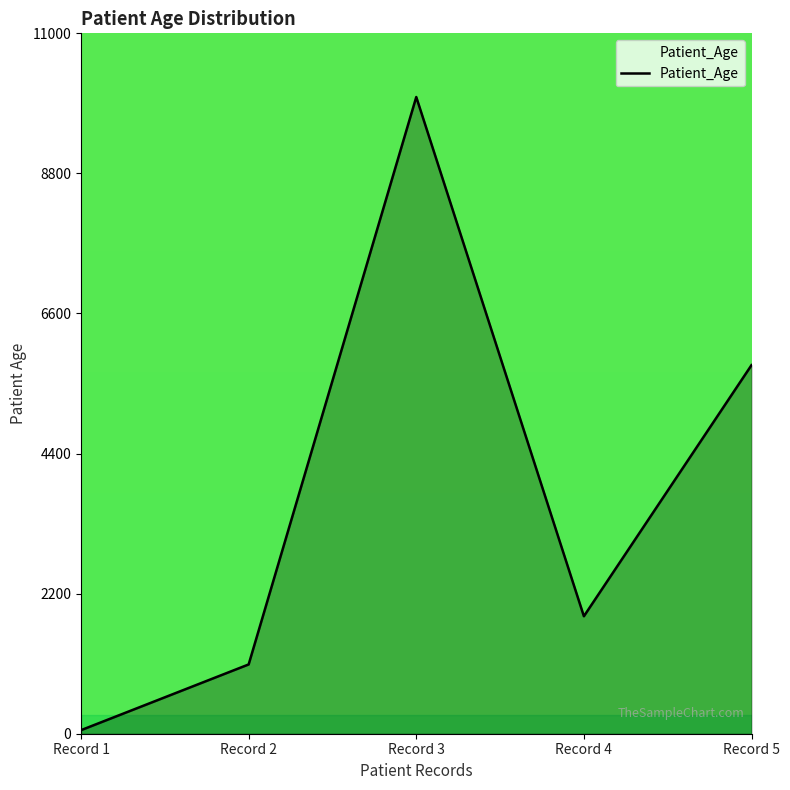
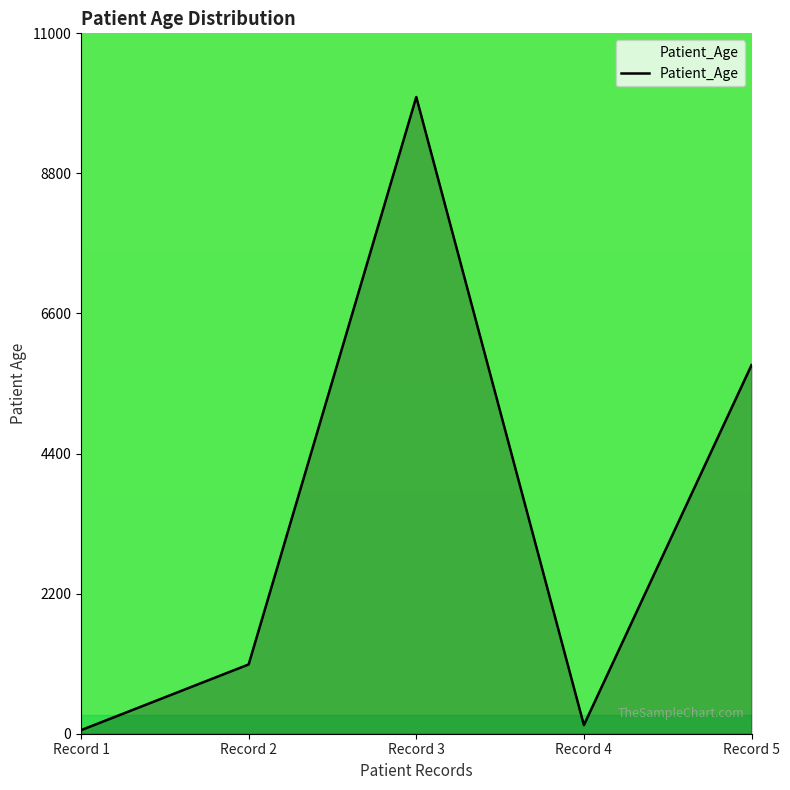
Record 4: 1800 -> 100
